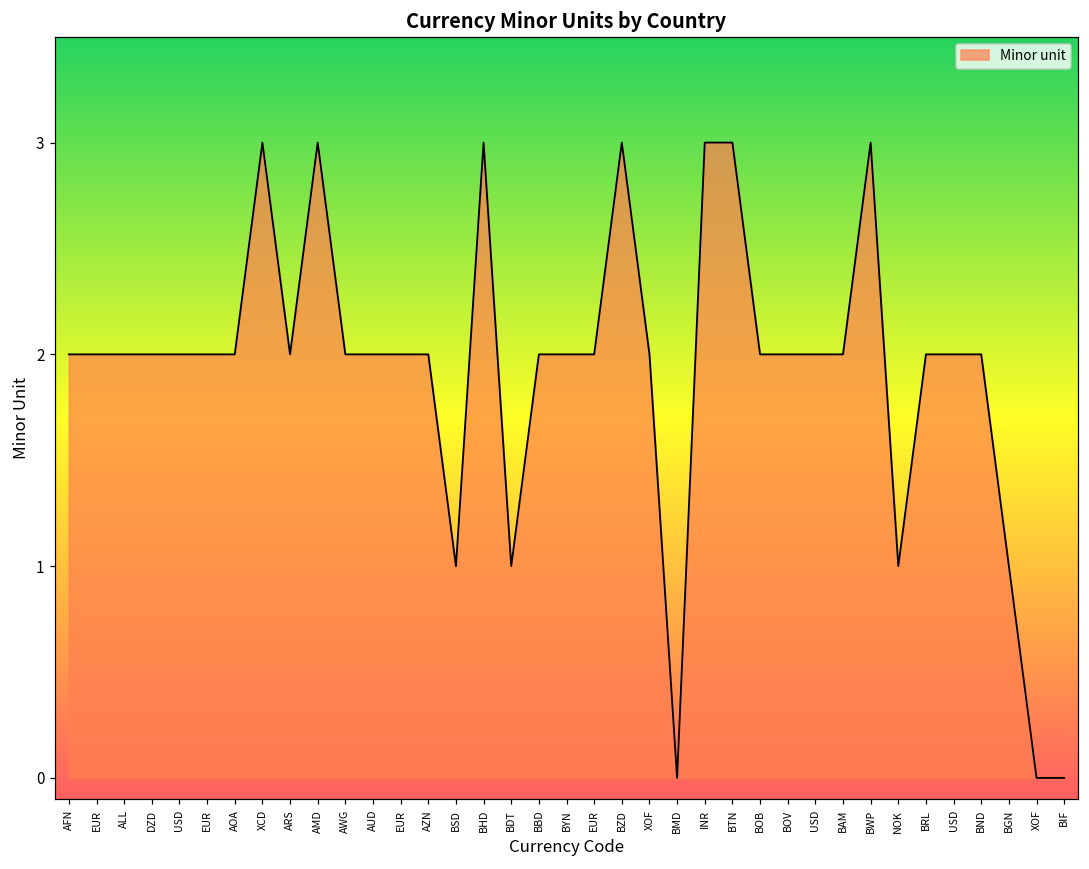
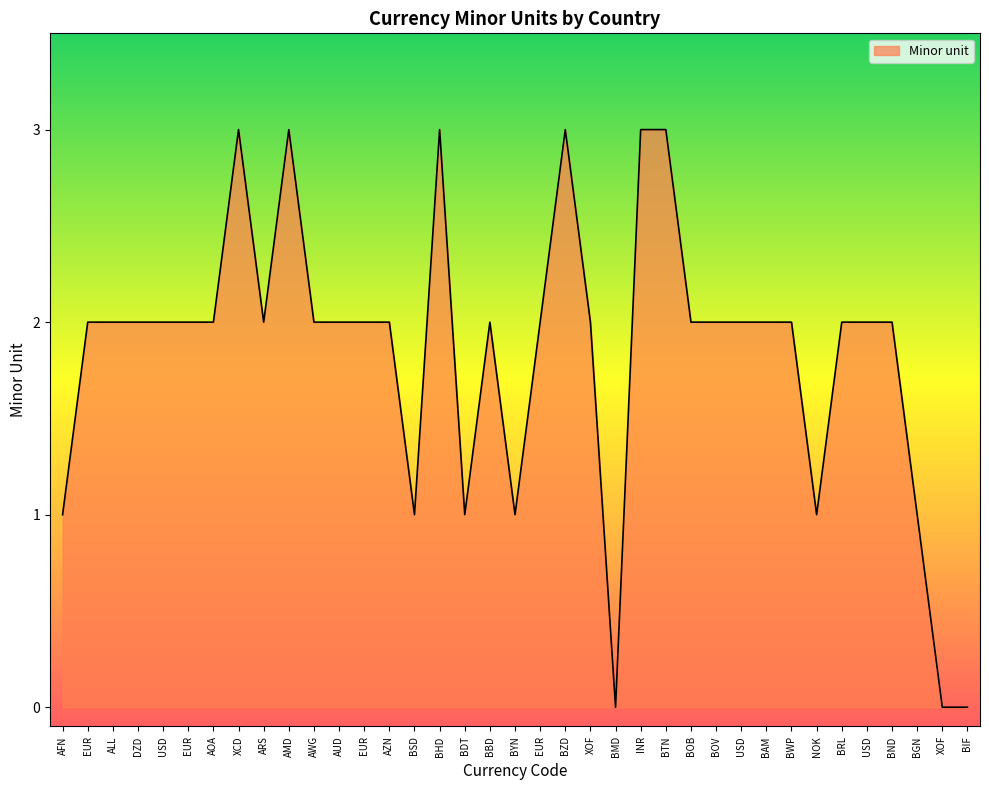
AFN: 2 -> 1
BYN: 2 -> 1
BWP: 3 -> 2
